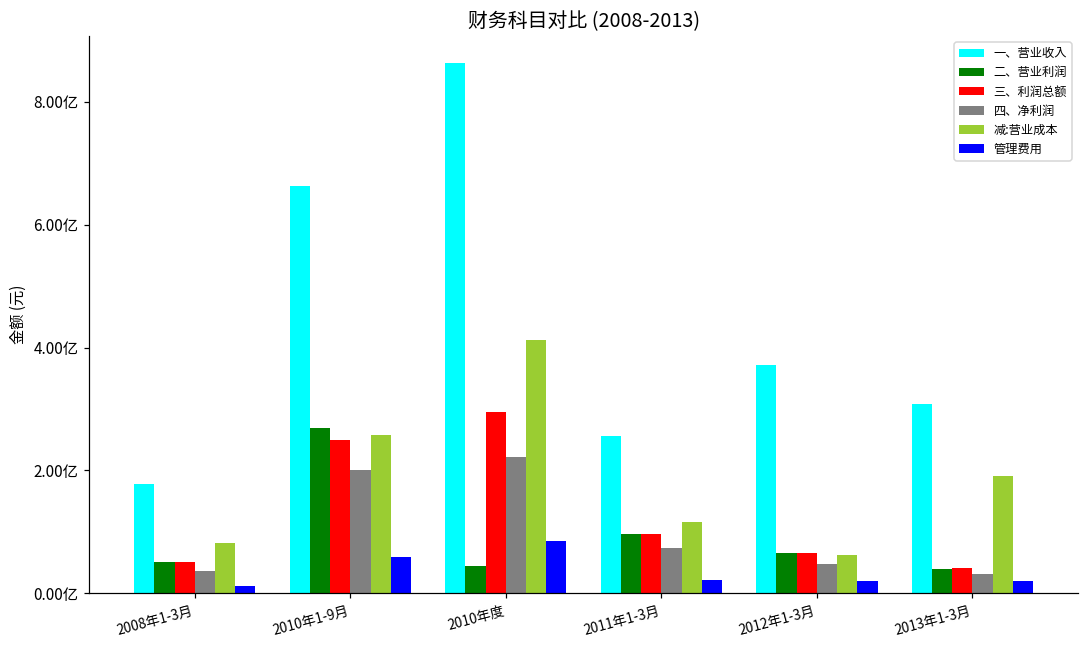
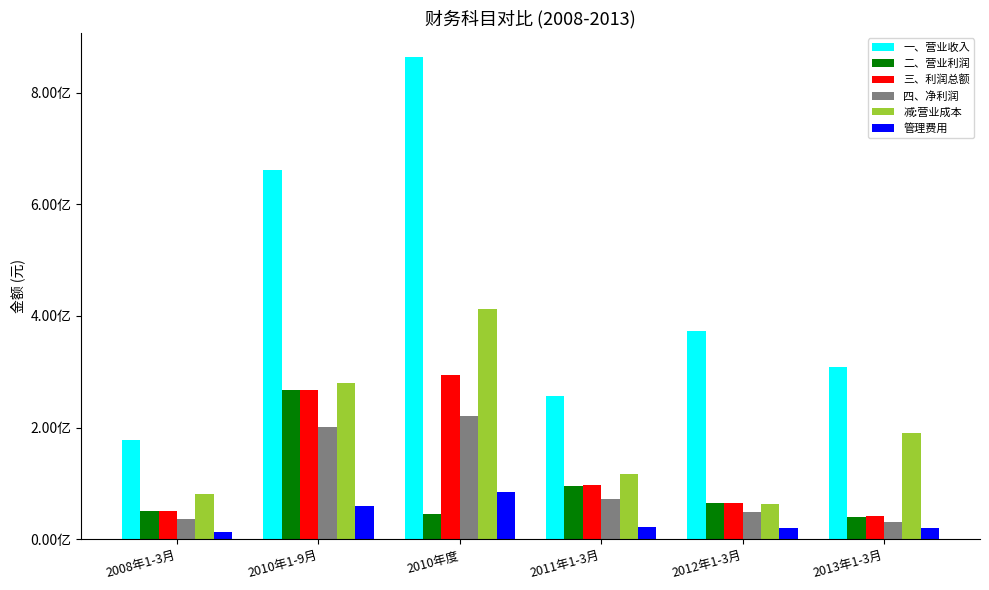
三、利润总额, 2010年1-9月: 2.5亿 -> 2.7亿
减:营业成本, 2010年1-9月: 2.6亿 -> 2.8亿
